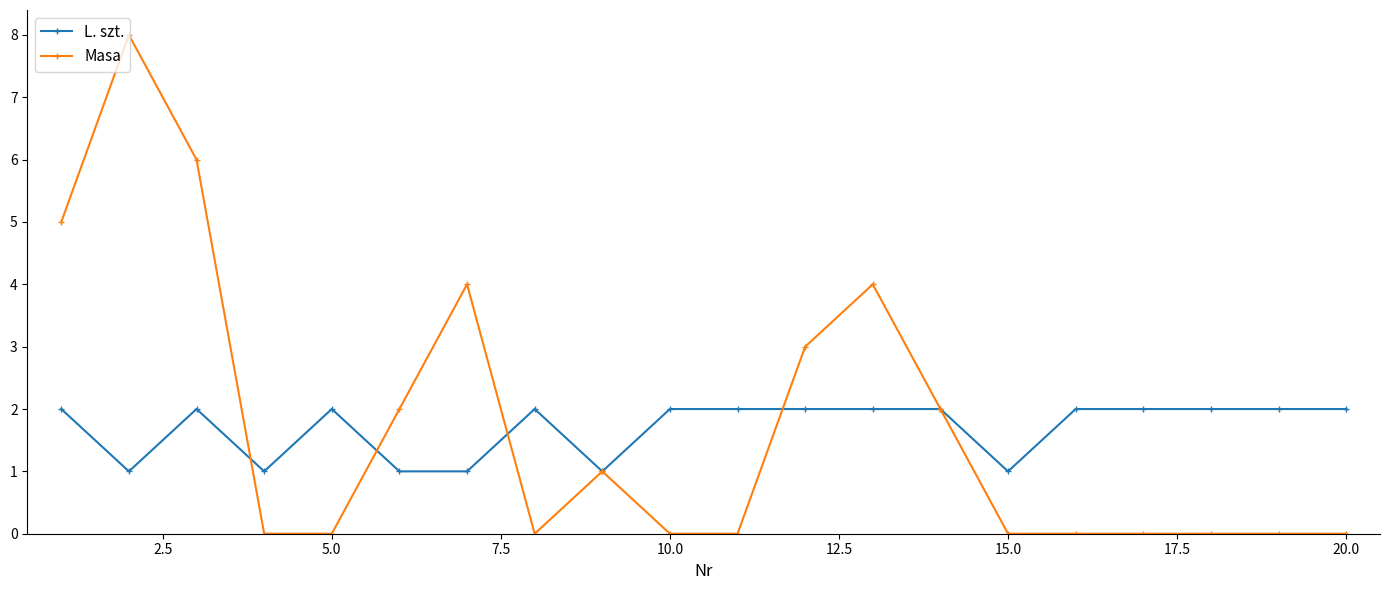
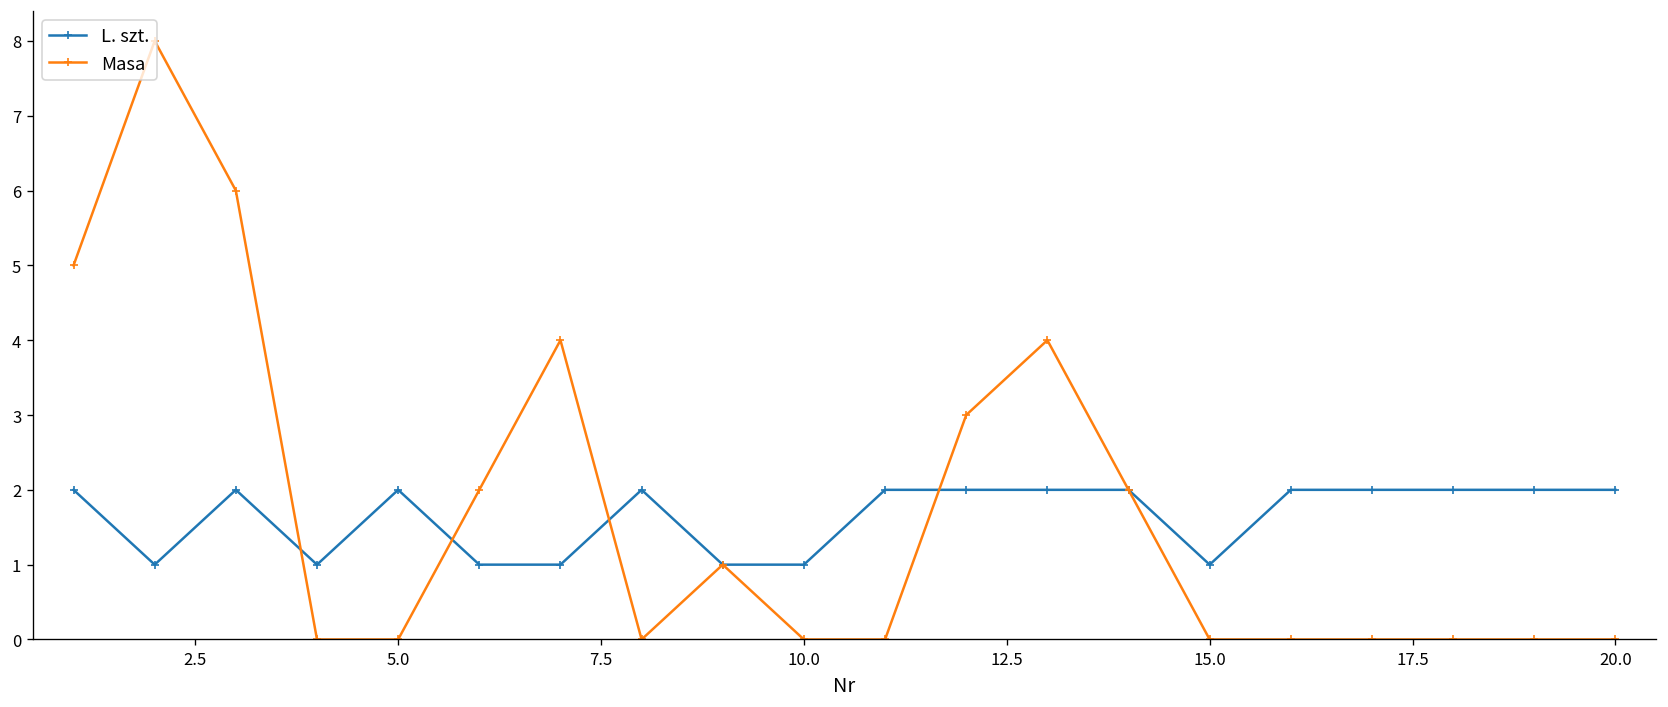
L. szt., 10.0: 2 -> 1
